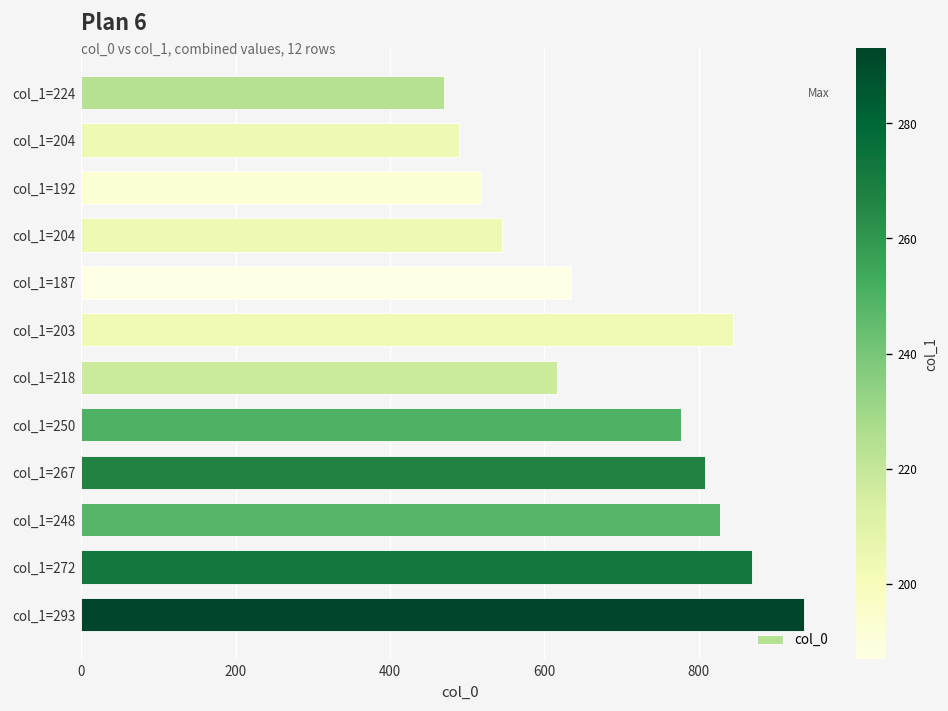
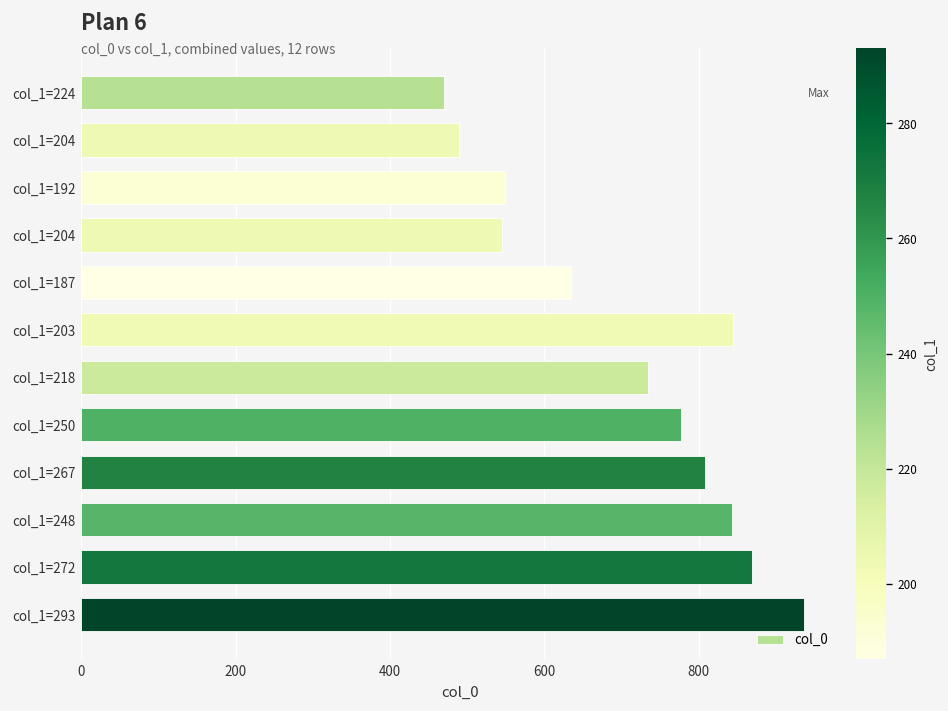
col_1=192: 520 -> 550
col_1=218: 620 -> 740
col_1=248: 830 -> 840
